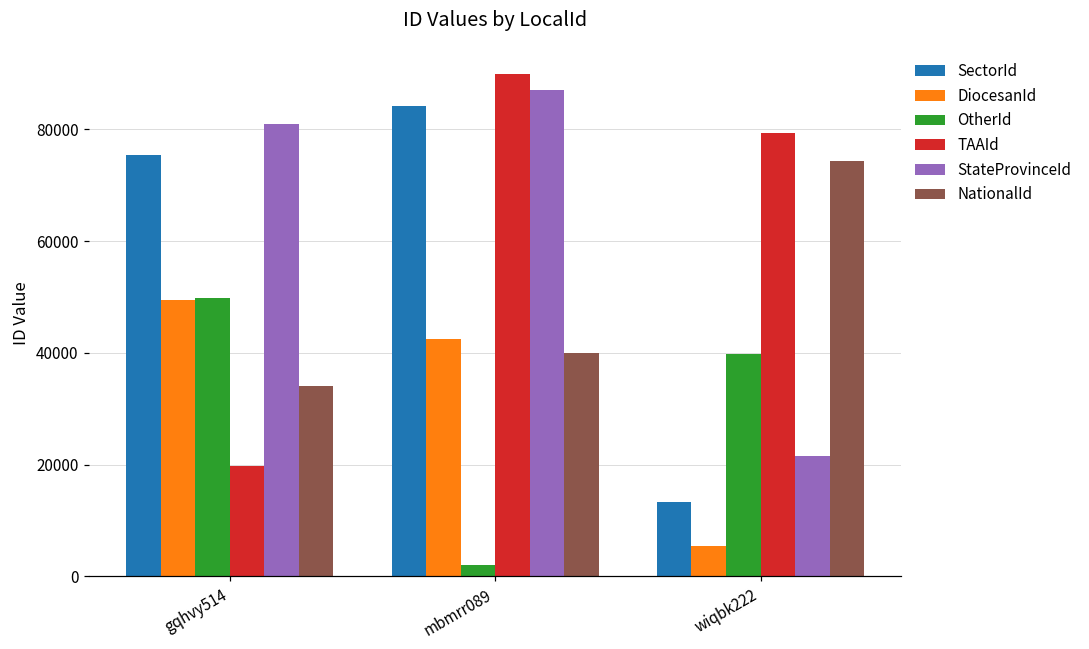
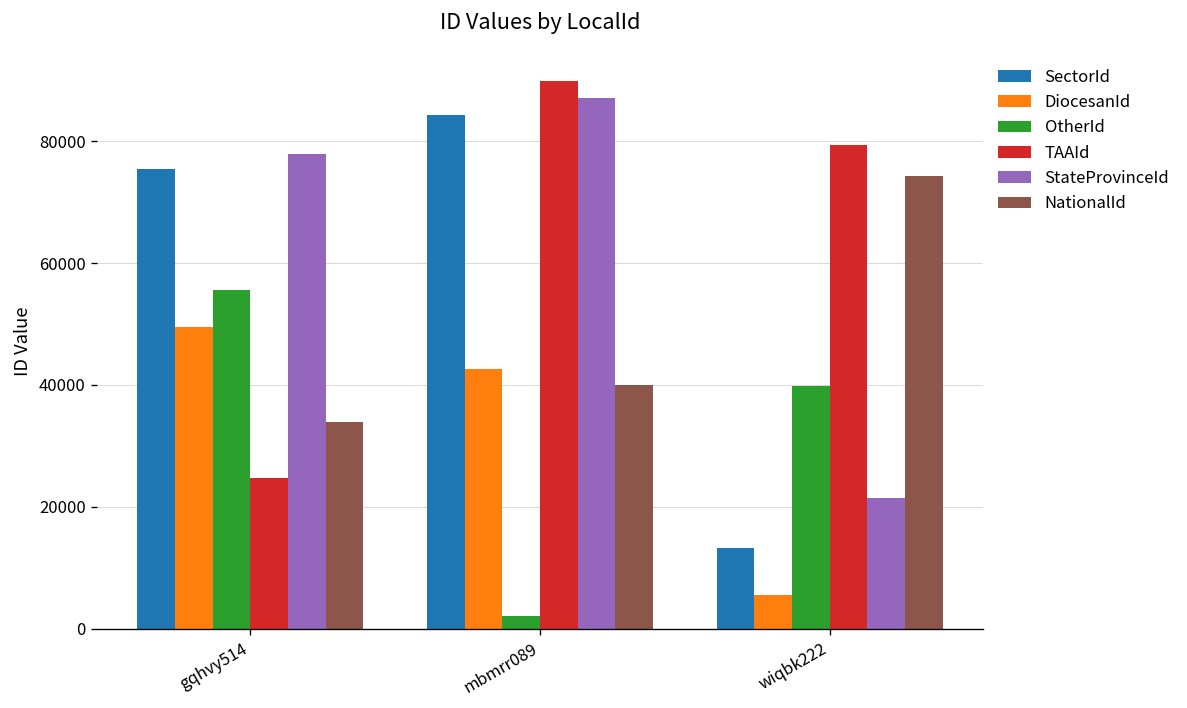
OtherId, gqhvy514: 50000 -> 56000
TAAId, gqhvy514: 20000 -> 25000
StateProvinceId, gqhvy514: 81000 -> 78000
